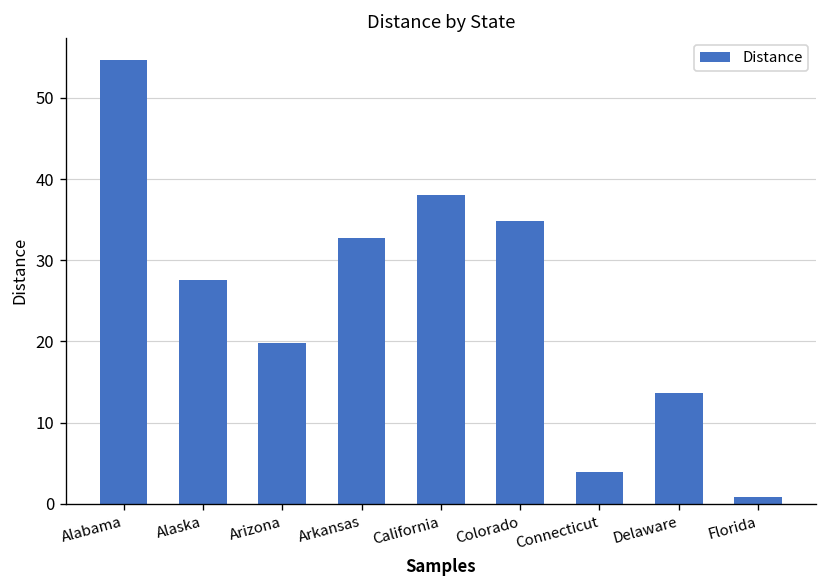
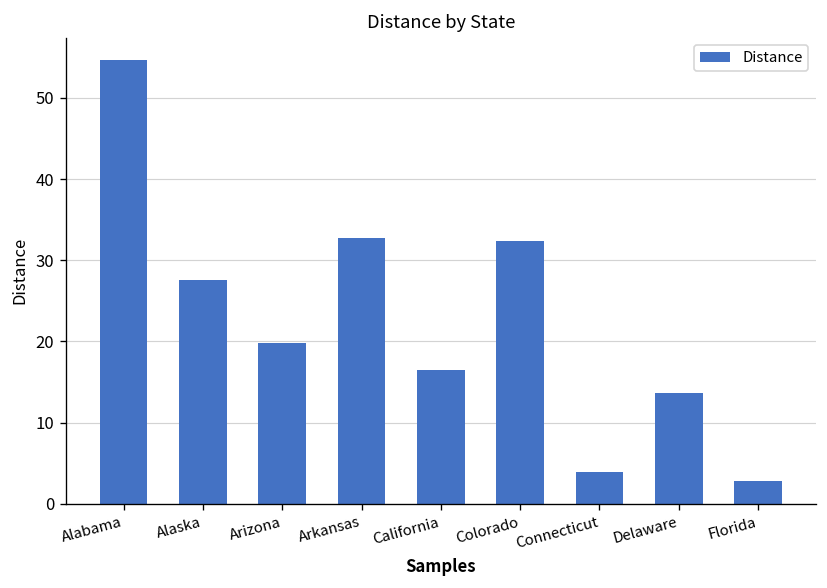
California: 38 -> 17
Colorado: 35 -> 32
Florida: 1 -> 3
